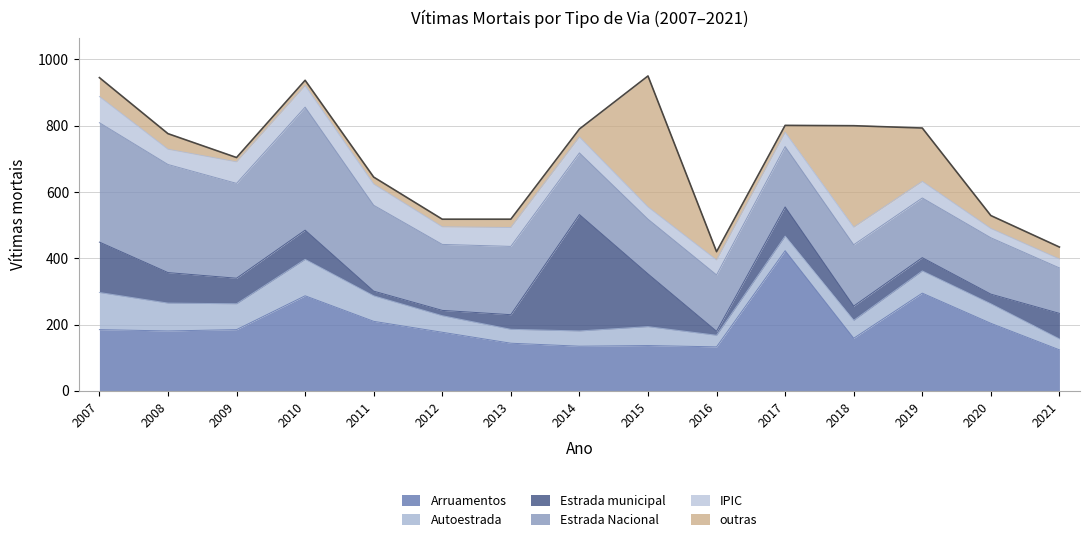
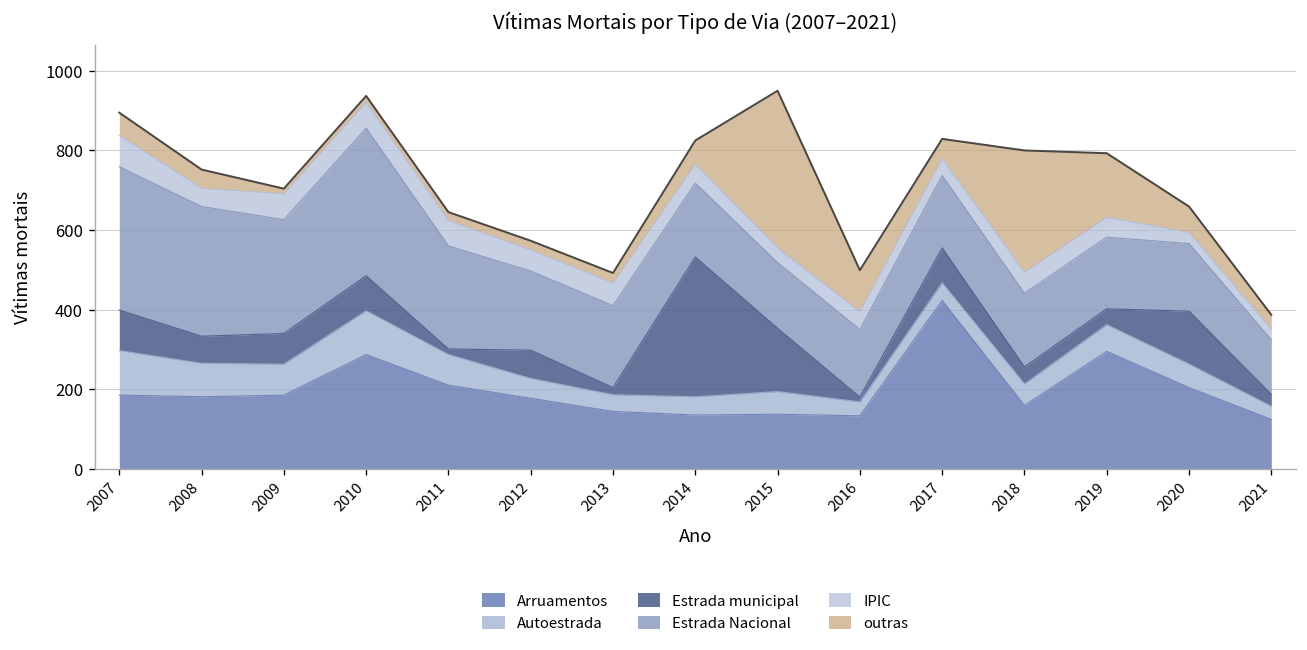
Estrada municipal, 2007: 150 -> 100
Estrada municipal, 2008: 90 -> 70
Estrada municipal, 2012: 20 -> 70
Estrada municipal, 2013: 40 -> 20
outras, 2014: 20 -> 60
outras, 2016: 30 -> 100
outras, 2017: 20 -> 50
Estrada municipal, 2020: 30 -> 130
outras, 2020: 40 -> 70
Estrada municipal, 2021: 80 -> 30
